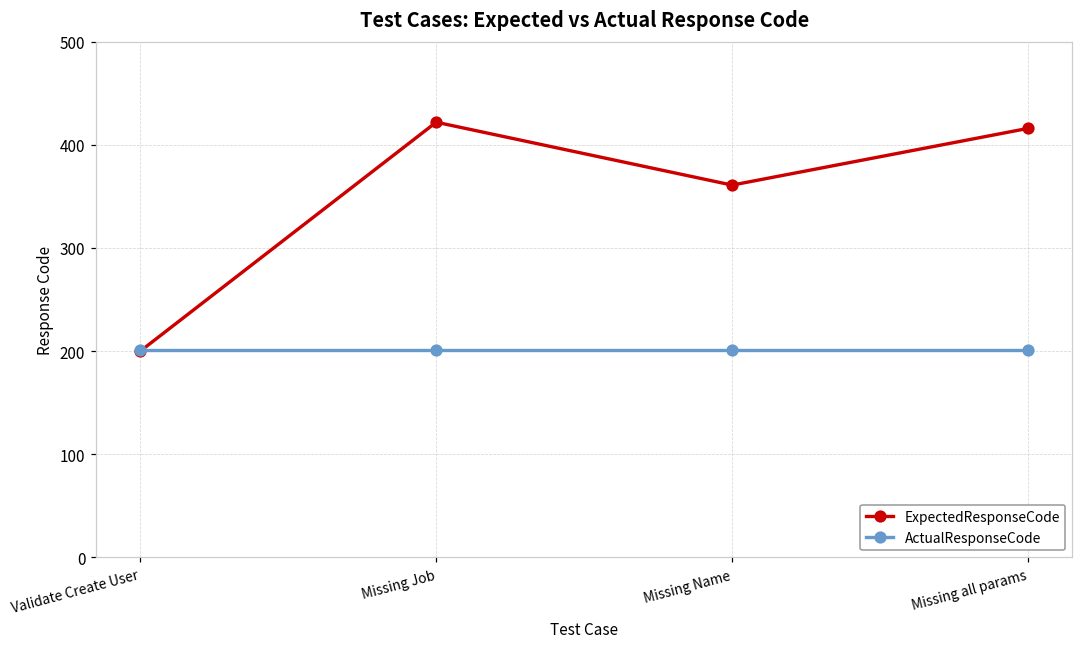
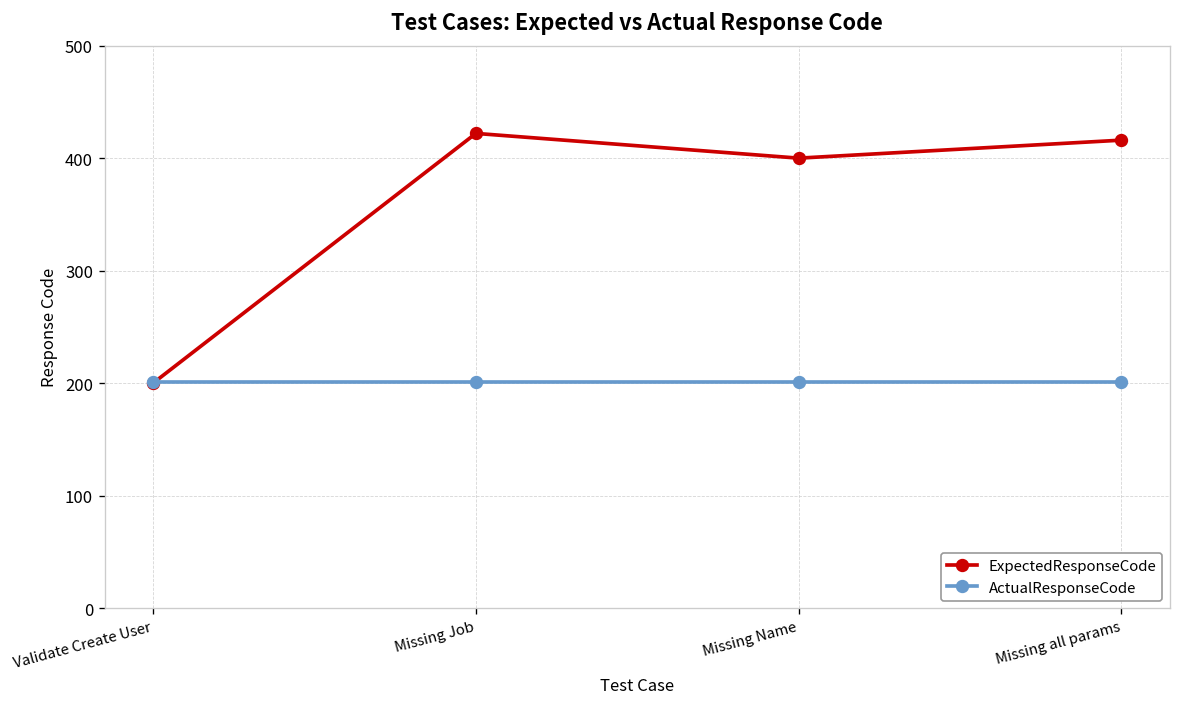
ExpectedResponseCode, Missing Name: 360 -> 400
